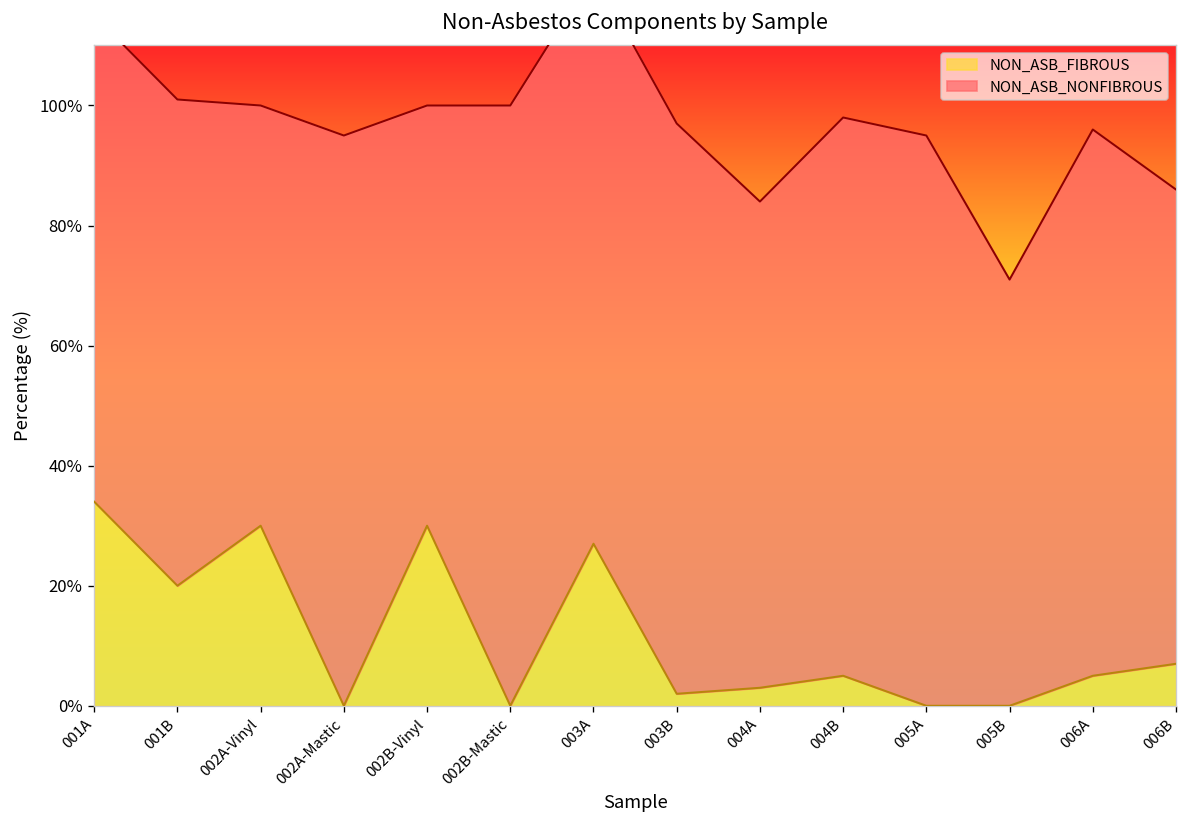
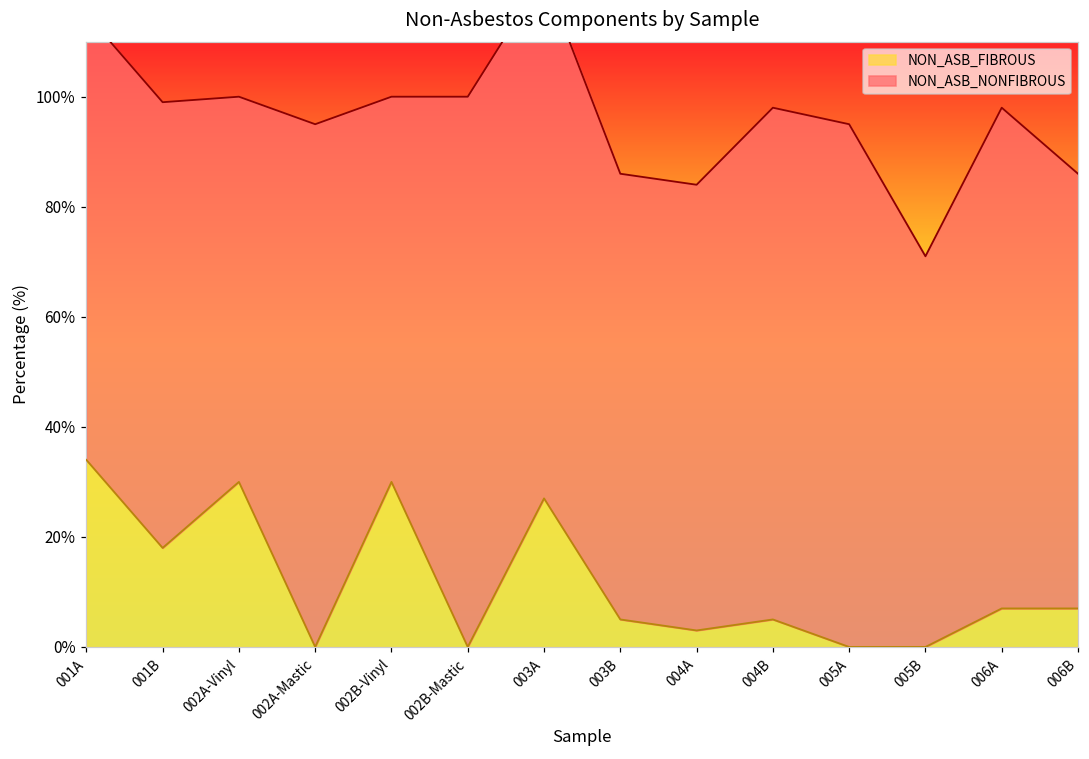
NON_ASB_FIBROUS, 001B: 20% -> 18%
NON_ASB_FIBROUS, 003B: 2% -> 5%
NON_ASB_NONFIBROUS, 003B: 95% -> 81%
NON_ASB_FIBROUS, 006A: 5% -> 7%
